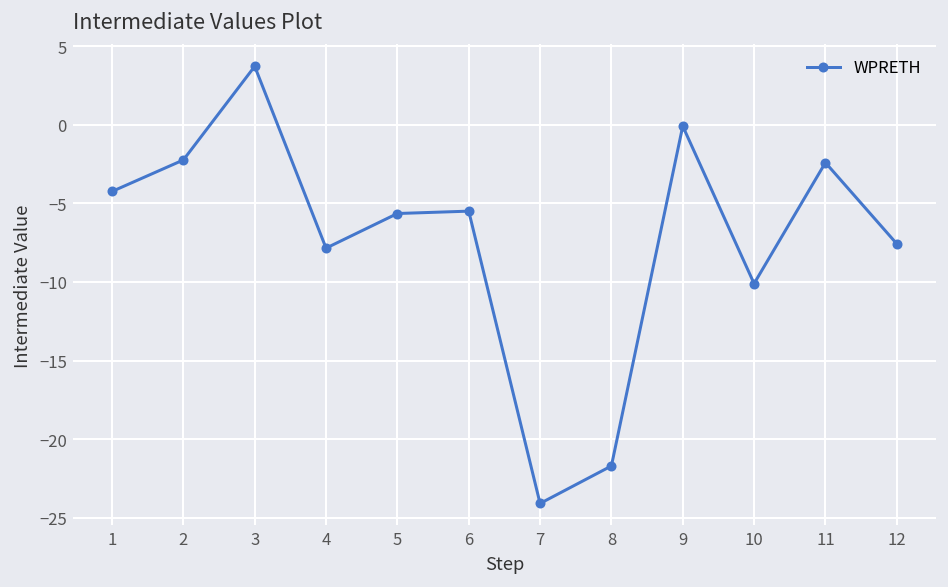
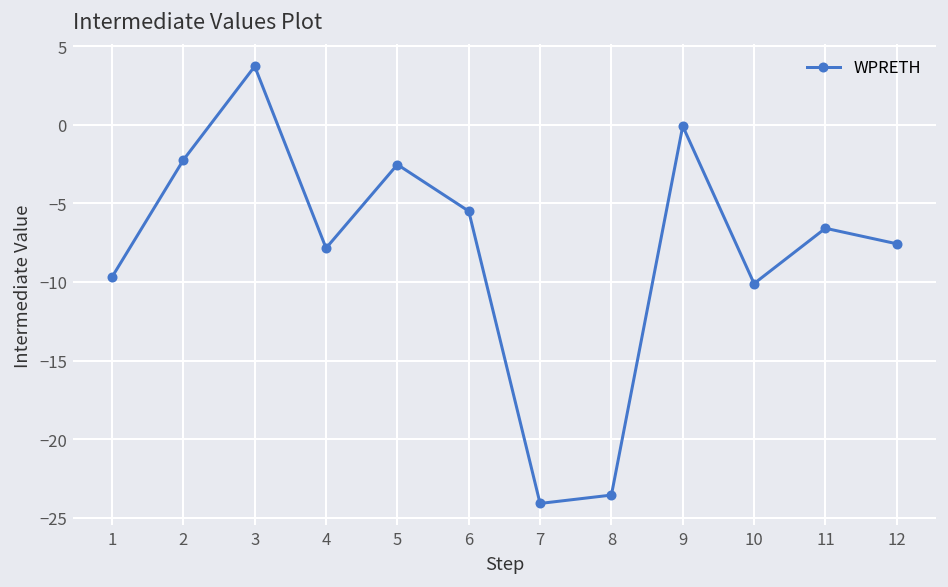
1: -4.2 -> -9.7
5: -5.6 -> -2.5
8: -21.7 -> -23.5
11: -2.4 -> -6.6
